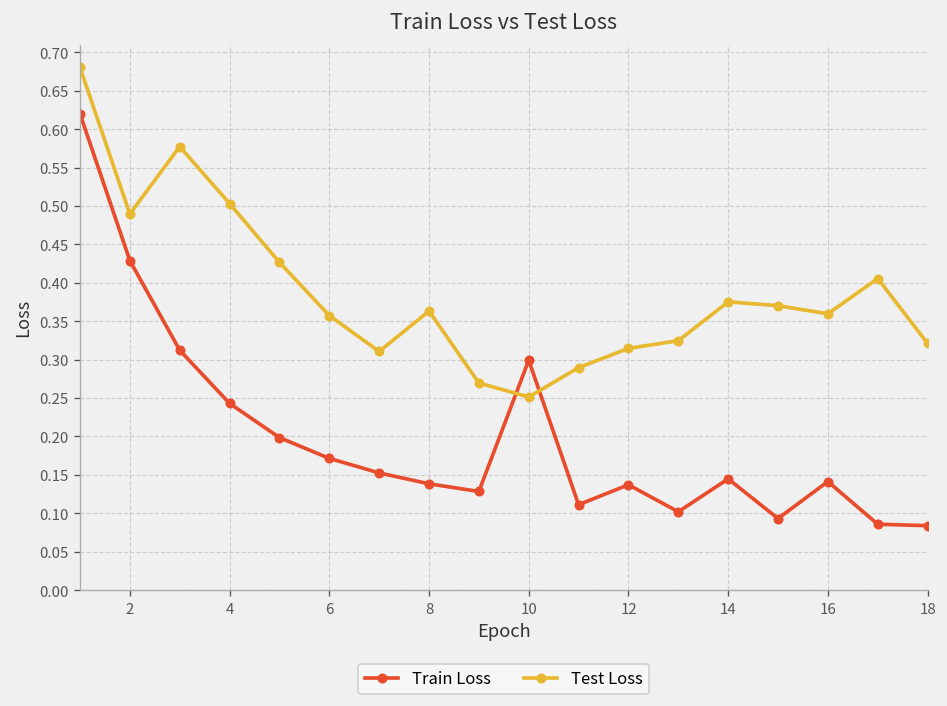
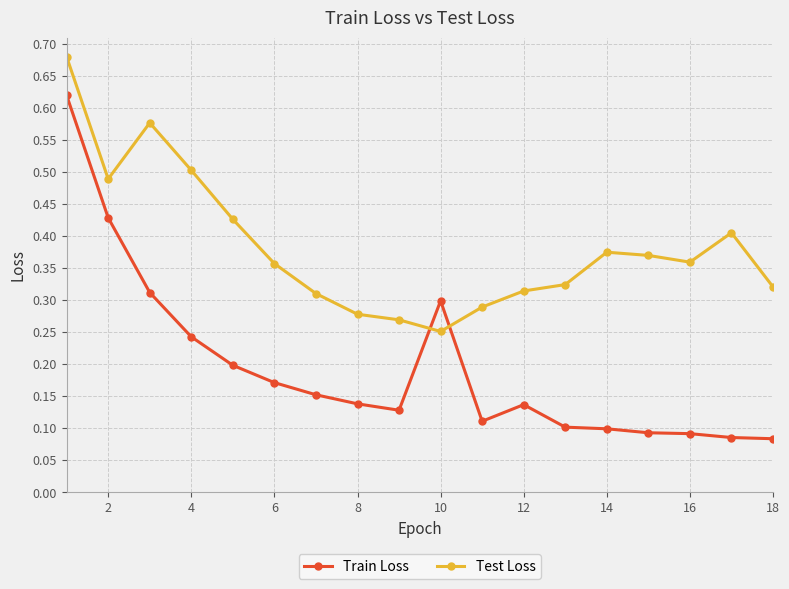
Test Loss, 8: 0.36 -> 0.28
Train Loss, 14: 0.14 -> 0.10
Train Loss, 16: 0.14 -> 0.09
